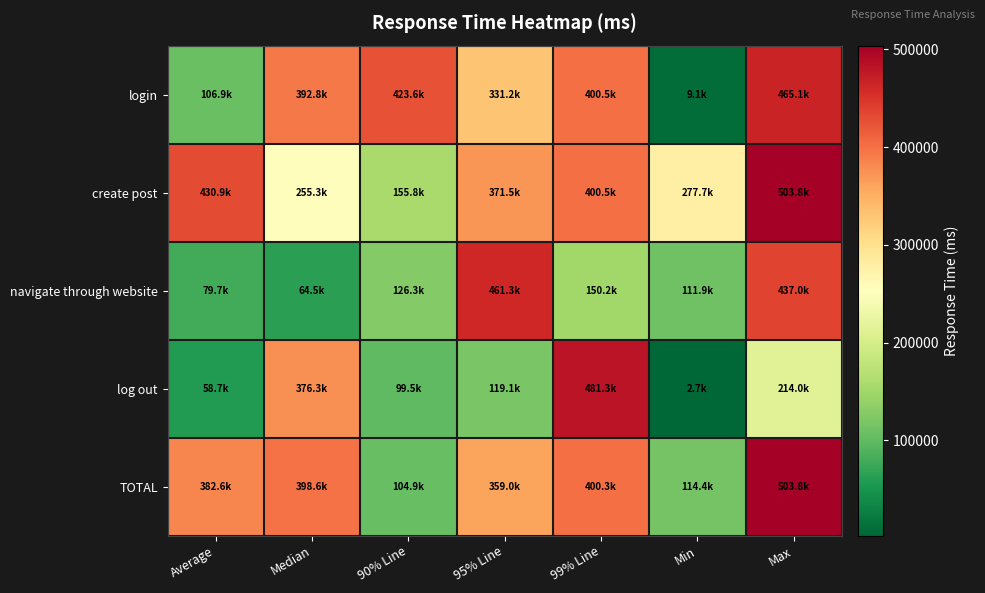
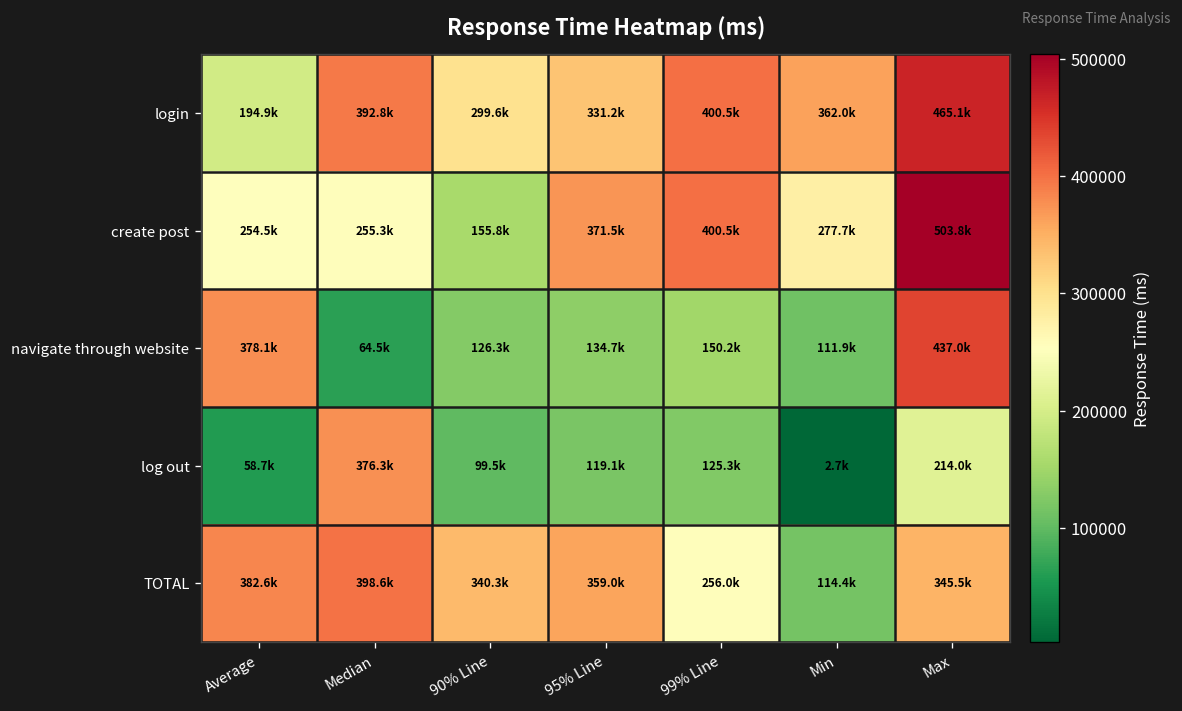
login, Average: 106.9k -> 194.9k
login, 90% Line: 423.6k -> 299.6k
login, Min: 9.1k -> 362.0k
create post, Average: 430.9k -> 254.5k
navigate through website, Average: 79.7k -> 378.1k
navigate through website, 95% Line: 461.3k -> 134.7k
log out, 99% Line: 481.3k -> 125.3k
TOTAL, 90% Line: 104.9k -> 340.3k
TOTAL, 99% Line: 400.3k -> 256.0k
TOTAL, Max: 503.8k -> 345.5k
